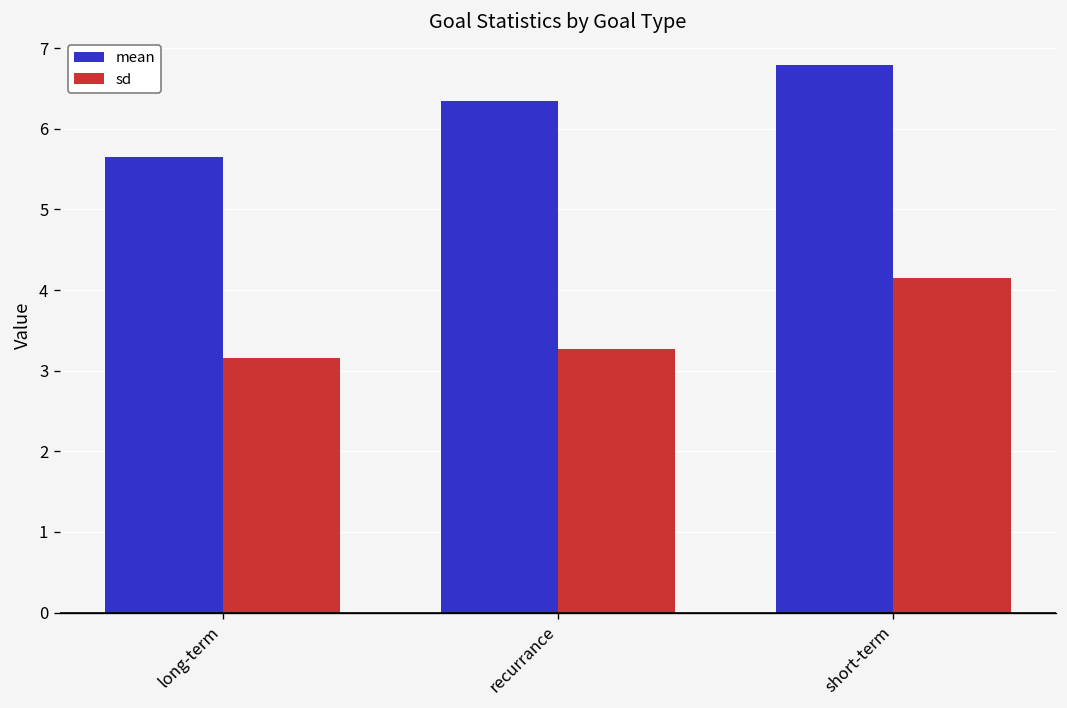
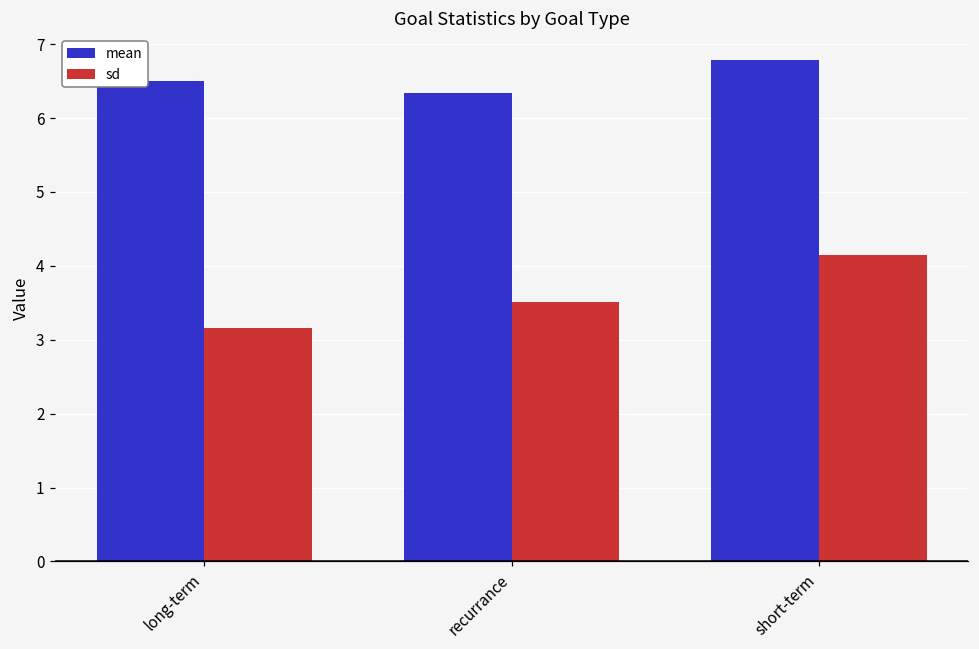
mean, long-term: 5.7 -> 6.5
sd, recurrance: 3.3 -> 3.5
